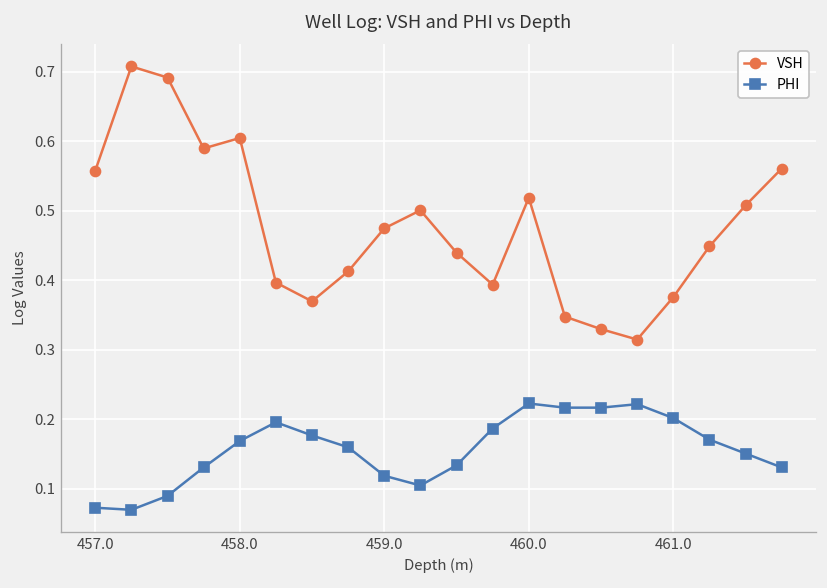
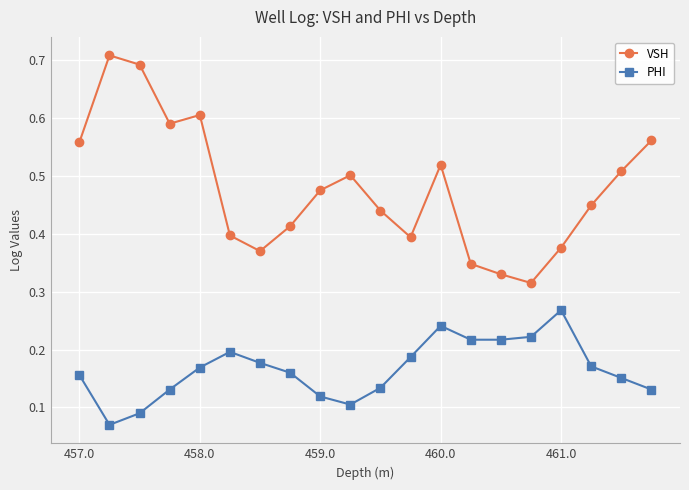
PHI, 457.0: 0.07 -> 0.16
PHI, 460.0: 0.22 -> 0.24
PHI, 461.0: 0.20 -> 0.27
